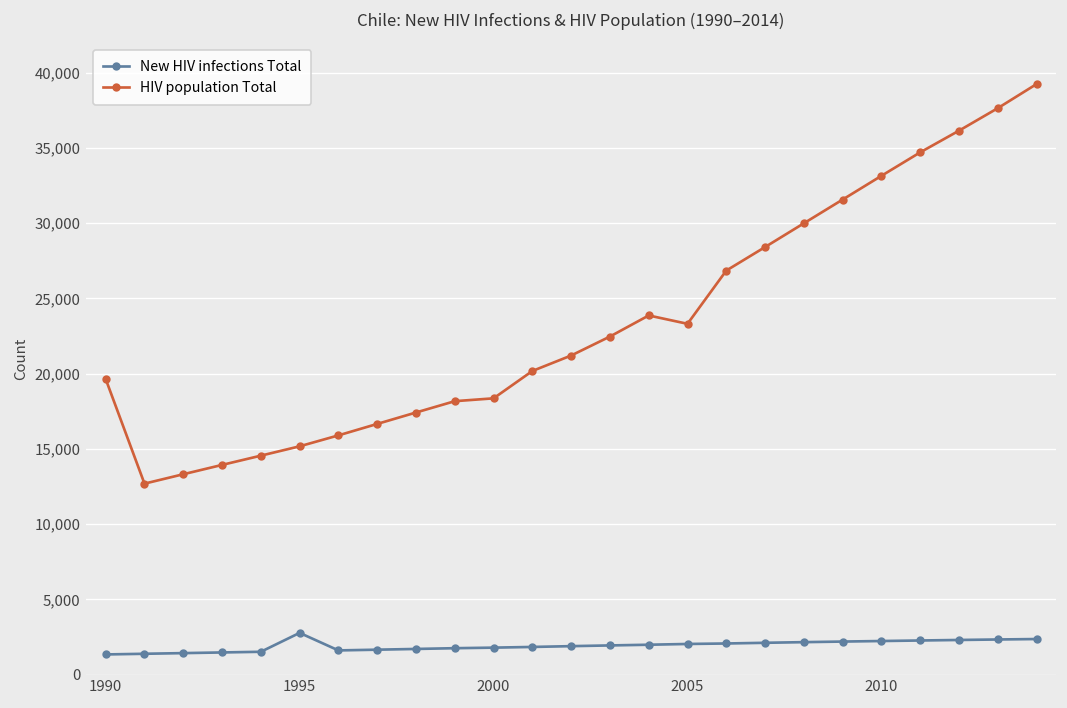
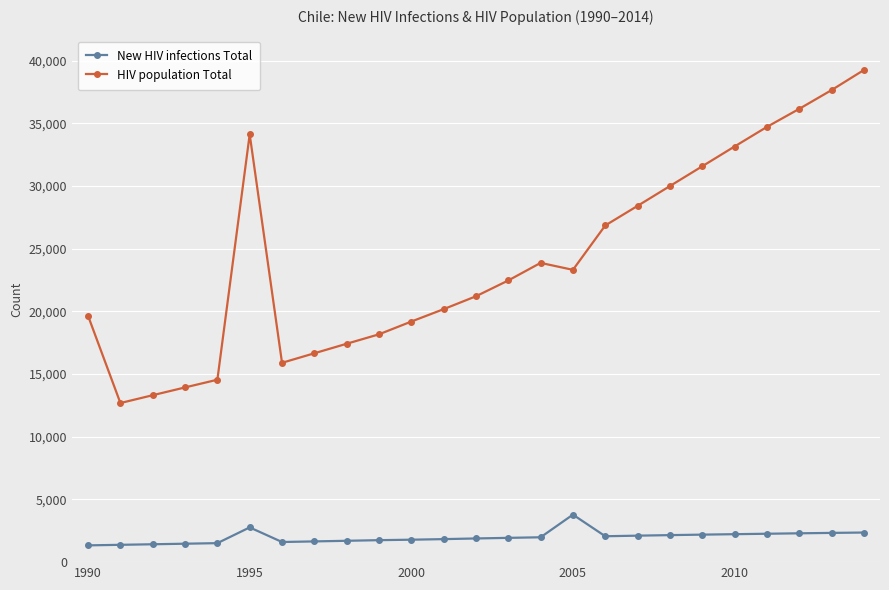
HIV population Total, 1995: 15,200 -> 34,100
HIV population Total, 2000: 18,400 -> 19,200
New HIV infections Total, 2005: 2,000 -> 3,800
